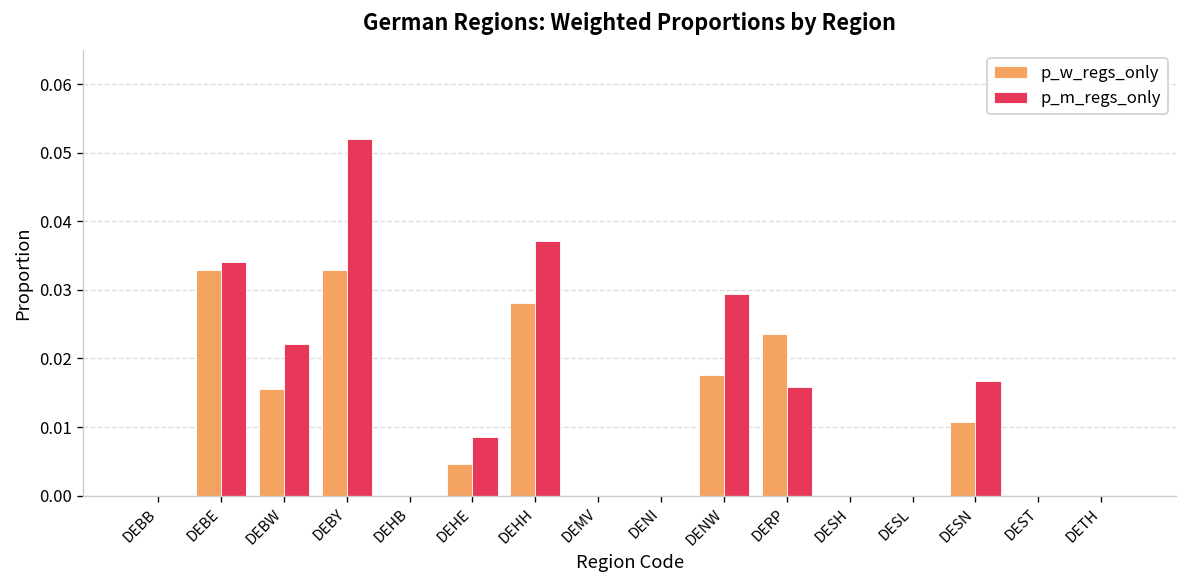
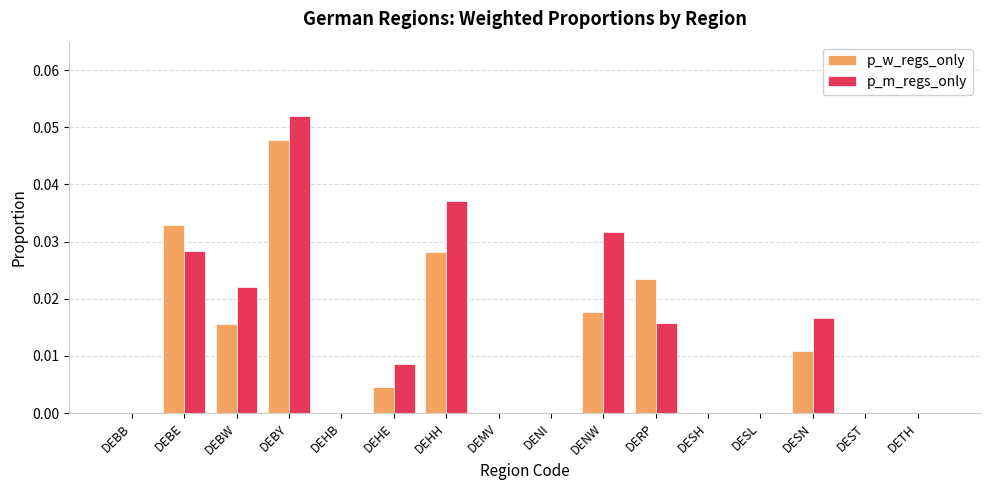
p_m_regs_only, DEBE: 0.034 -> 0.028
p_w_regs_only, DEBY: 0.033 -> 0.048
p_m_regs_only, DENW: 0.029 -> 0.032
